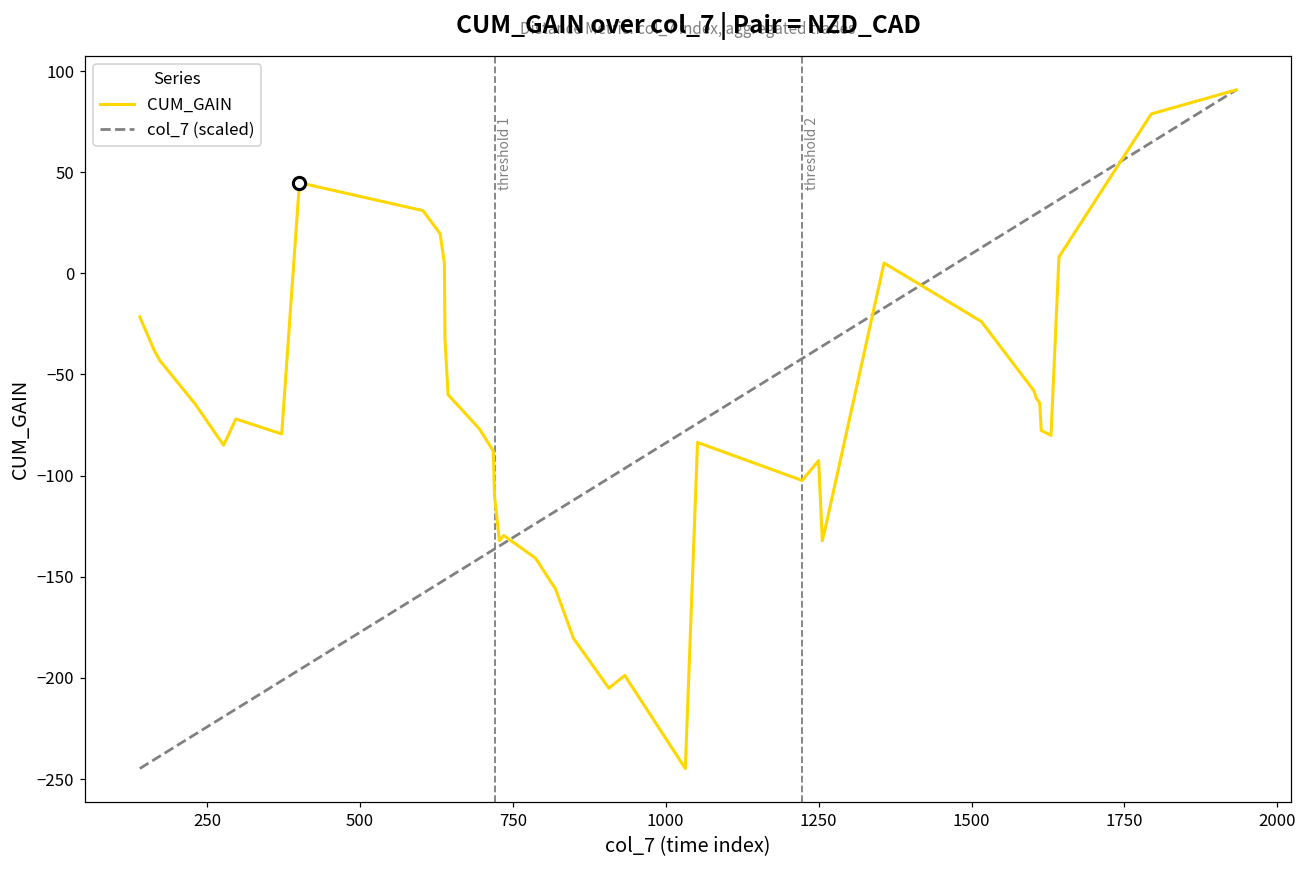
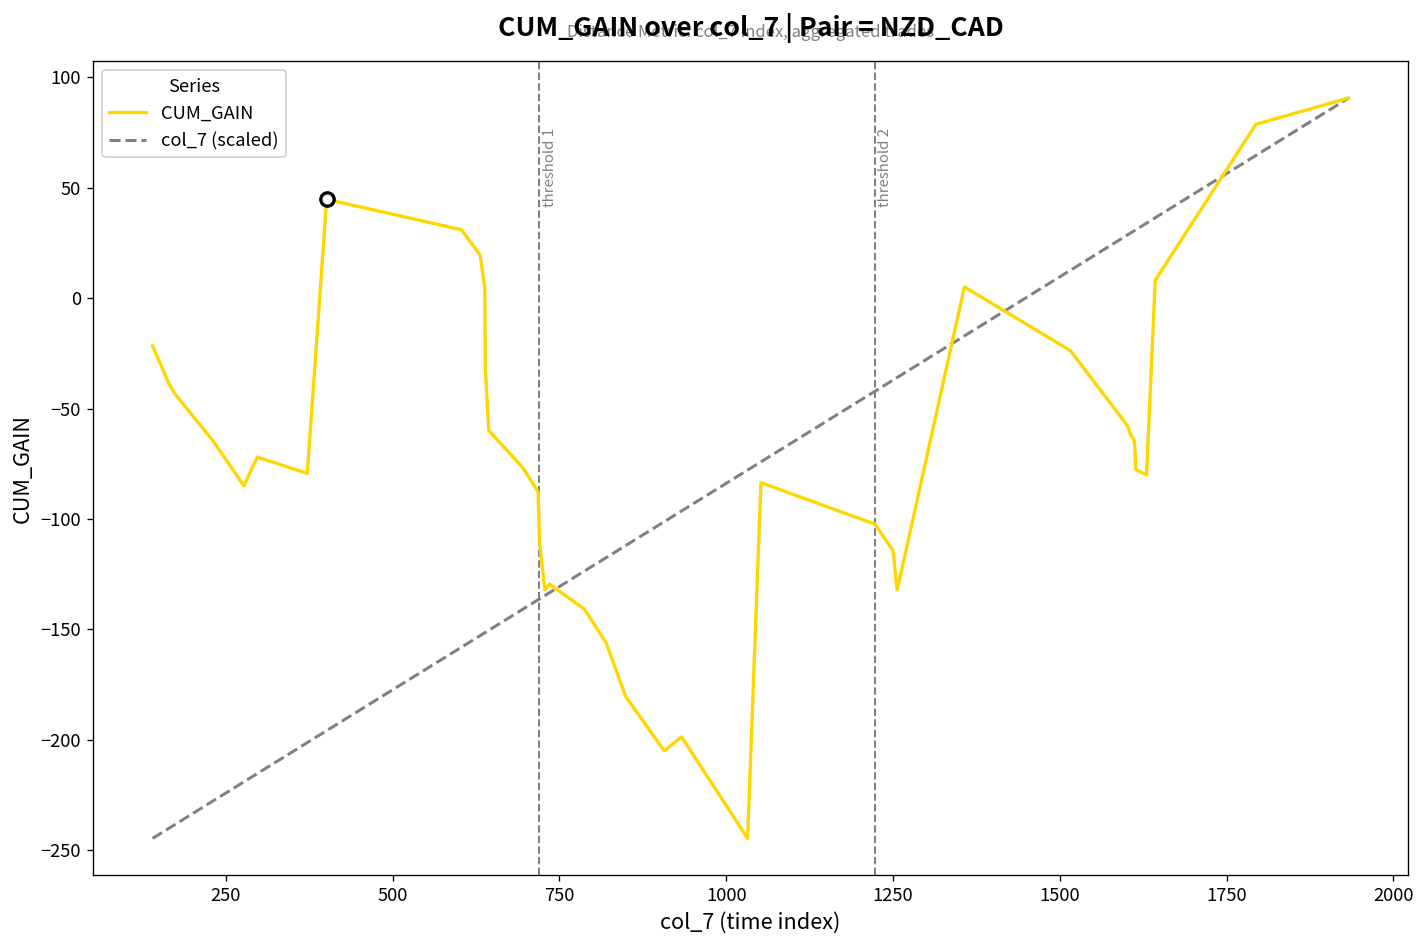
CUM_GAIN, 1250: -93 -> -114
